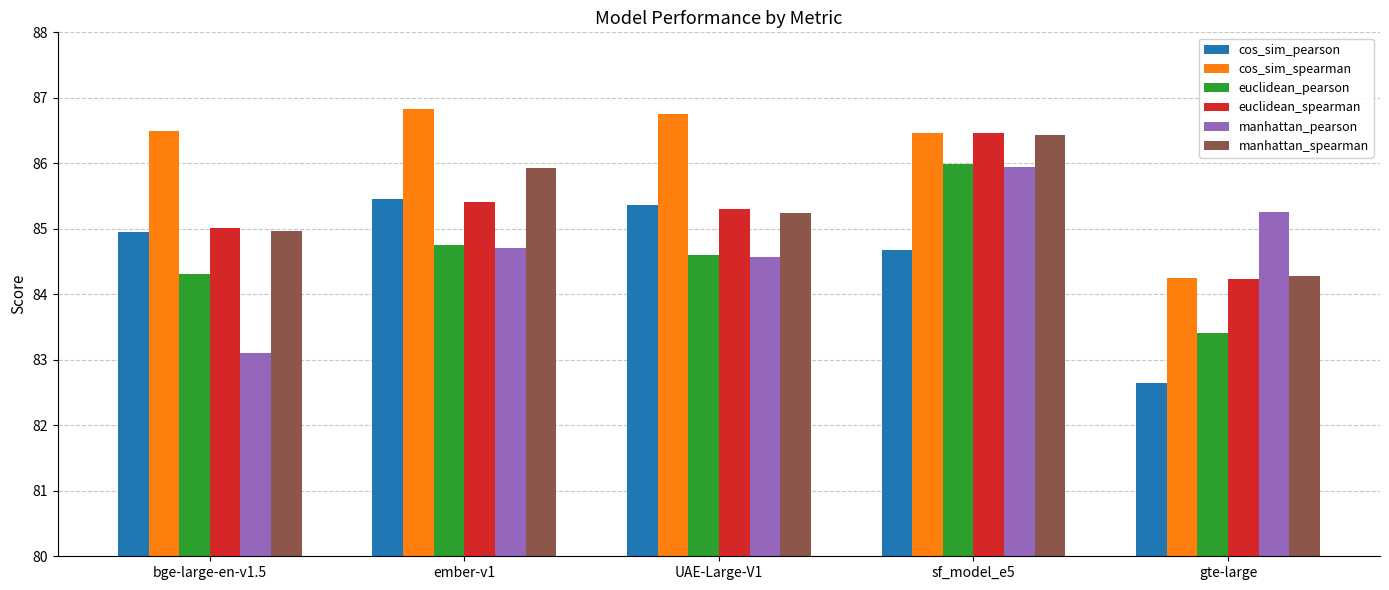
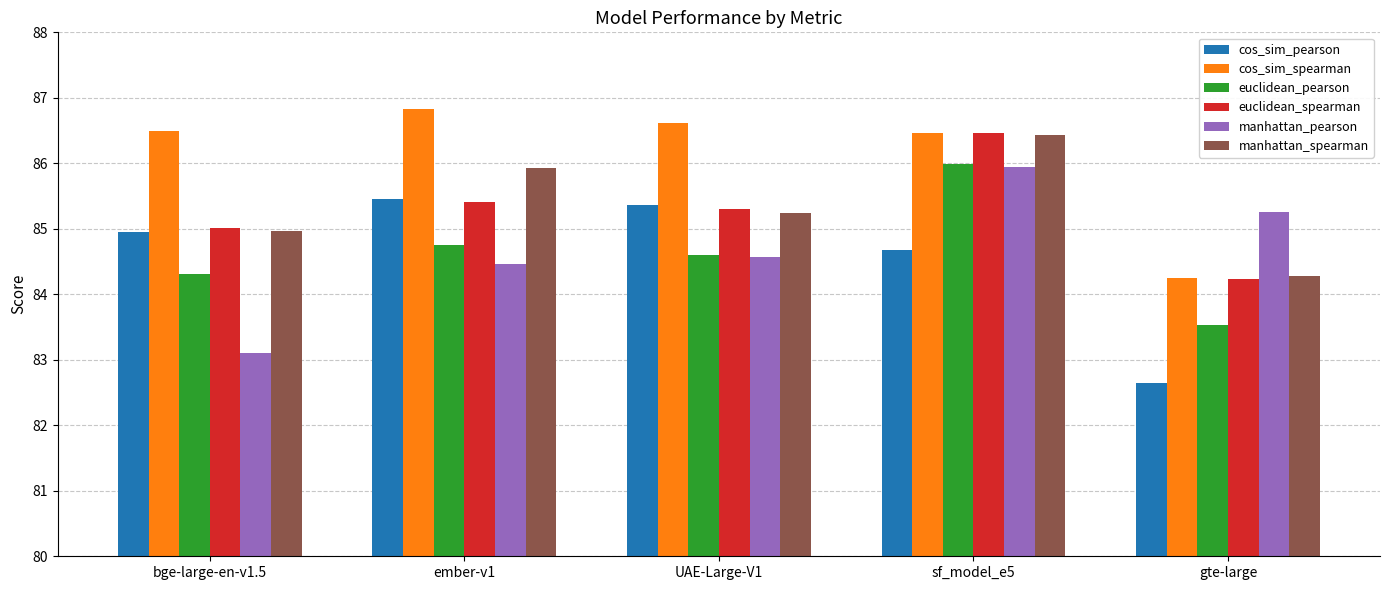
manhattan_pearson, ember-v1: 84.7 -> 84.5
cos_sim_spearman, UAE-Large-V1: 86.8 -> 86.6
euclidean_pearson, gte-large: 83.4 -> 83.5
